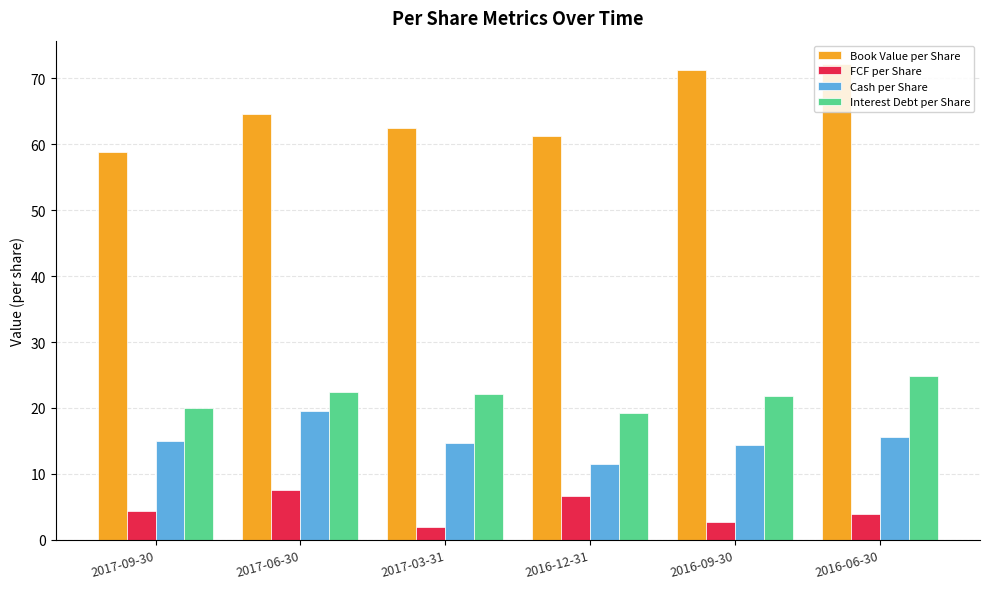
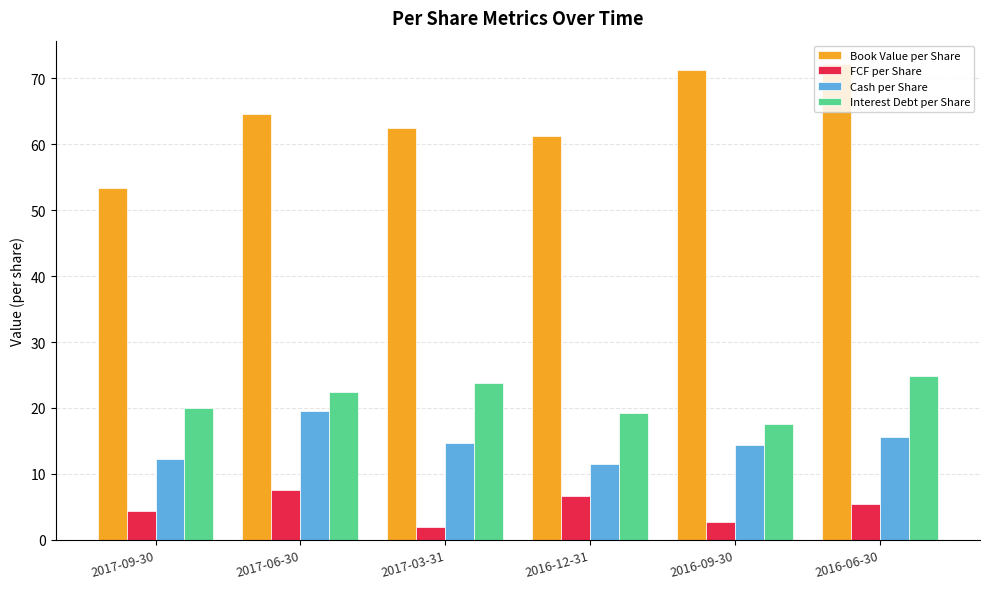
Book Value per Share, 2017-09-30: 59 -> 53
Cash per Share, 2017-09-30: 15 -> 12
Interest Debt per Share, 2017-03-31: 22 -> 24
Interest Debt per Share, 2016-09-30: 22 -> 18
FCF per Share, 2016-06-30: 4 -> 5
